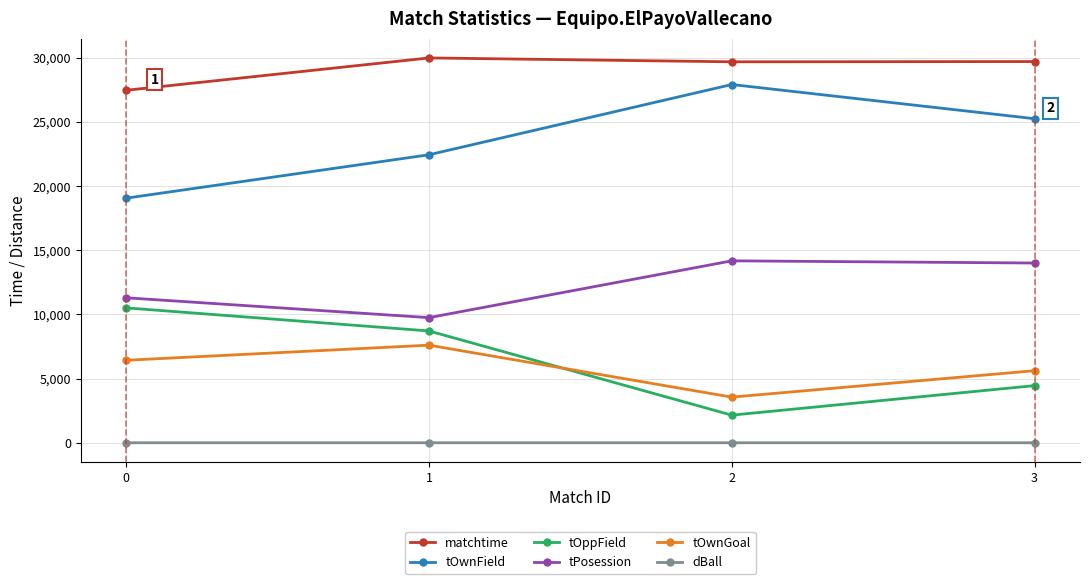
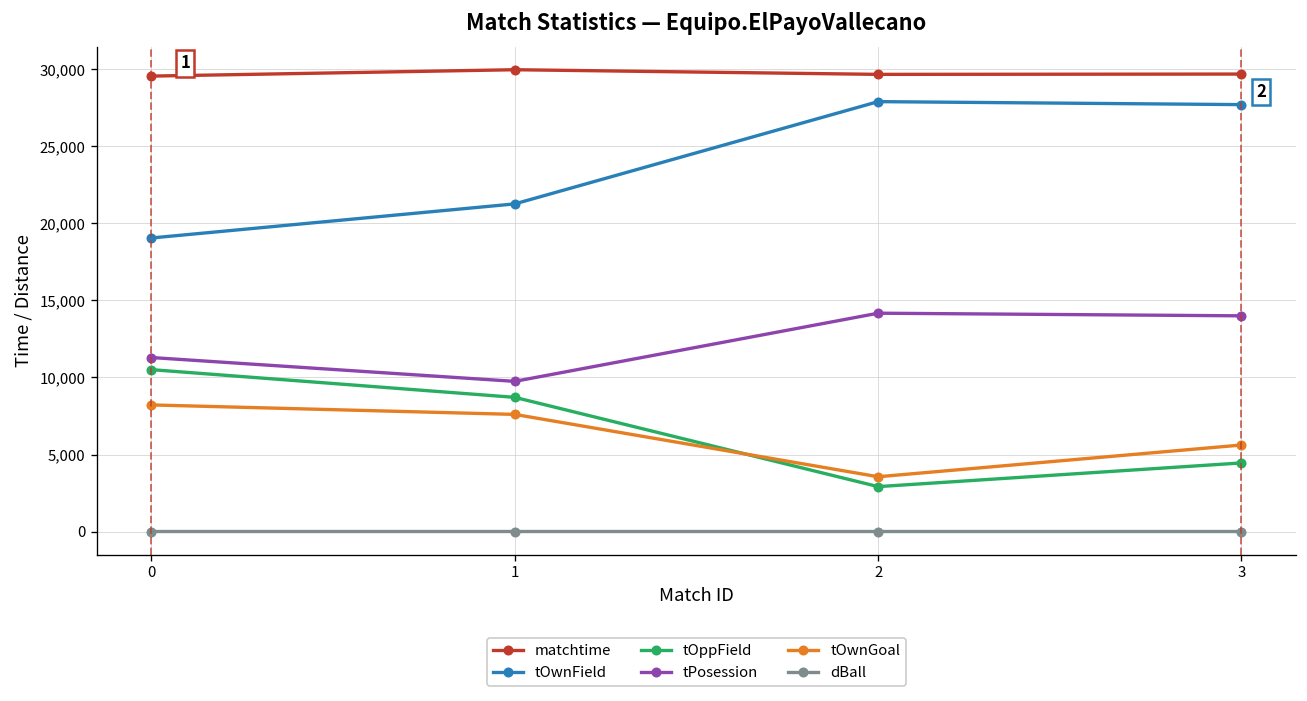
matchtime, 0: 27,500 -> 29,600
tOwnGoal, 0: 6,400 -> 8,200
tOwnField, 1: 22,400 -> 21,300
tOppField, 2: 2,200 -> 2,900
tOwnField, 3: 25,200 -> 27,700
